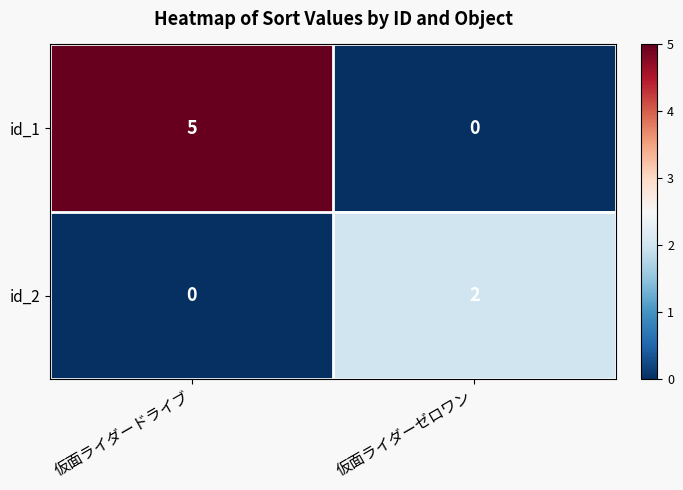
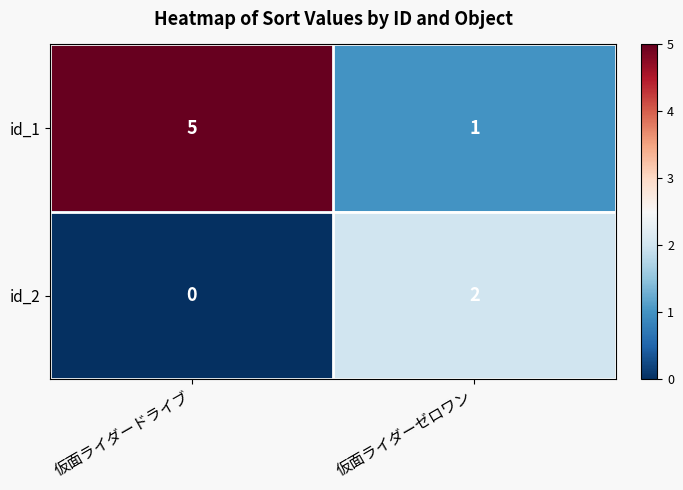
id_1, 仮面ライダーゼロワン: 0 -> 1
